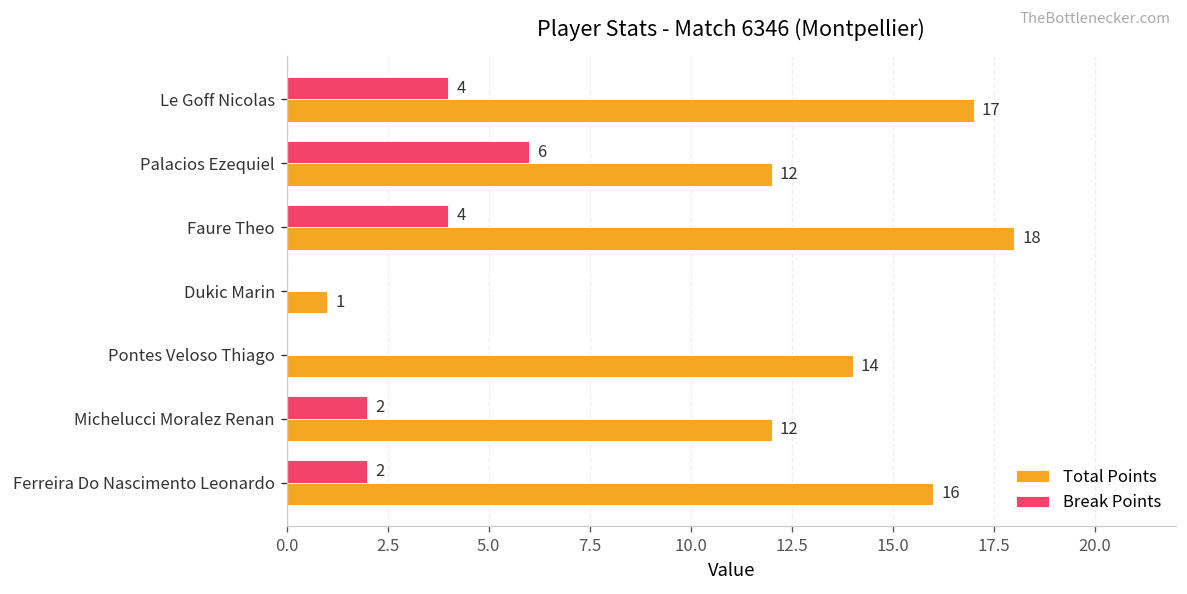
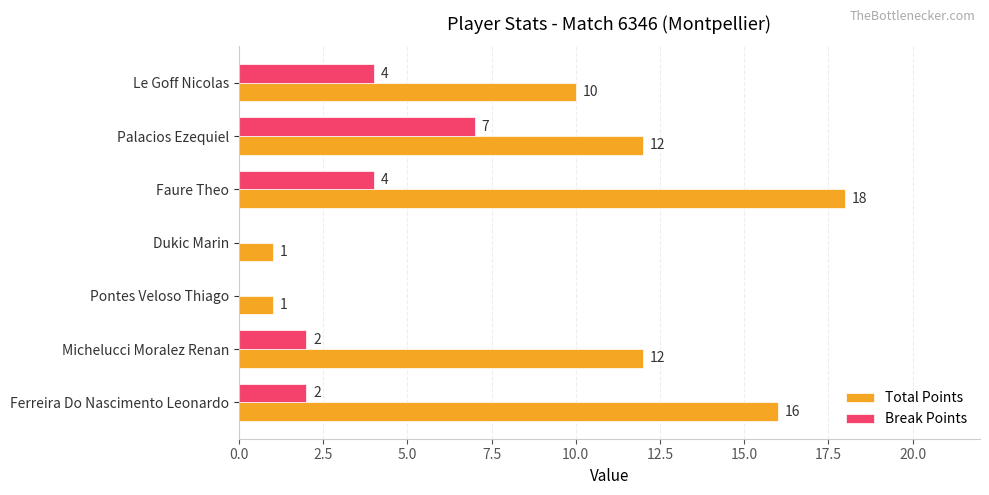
Total Points, Le Goff Nicolas: 17 -> 10
Break Points, Palacios Ezequiel: 6 -> 7
Total Points, Pontes Veloso Thiago: 14 -> 1
